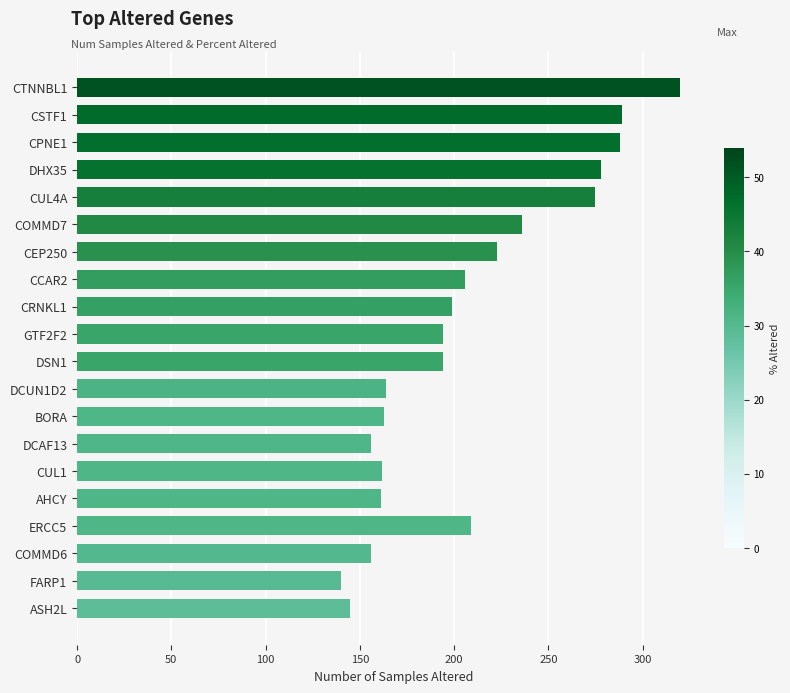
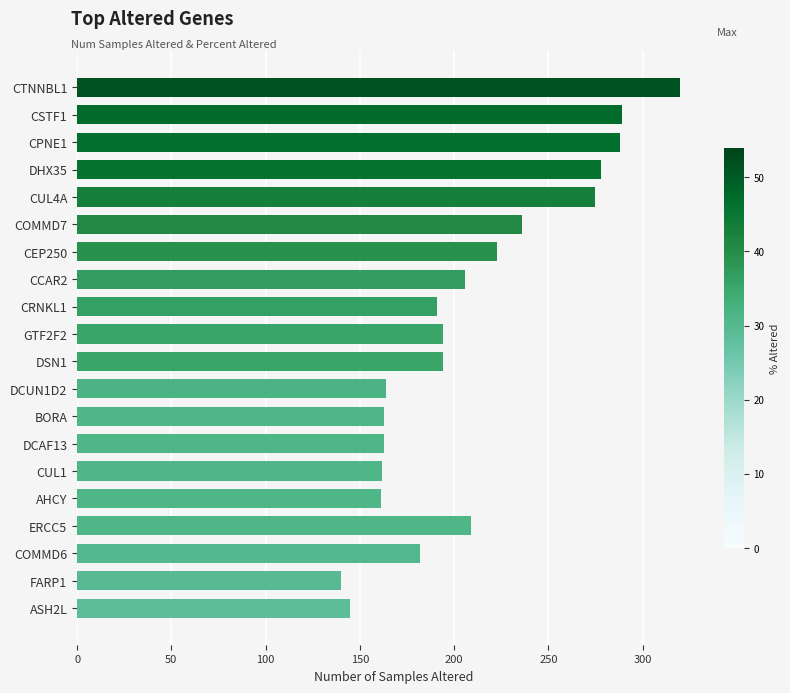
CRNKL1: 199 -> 191
DCAF13: 156 -> 163
COMMD6: 156 -> 182
